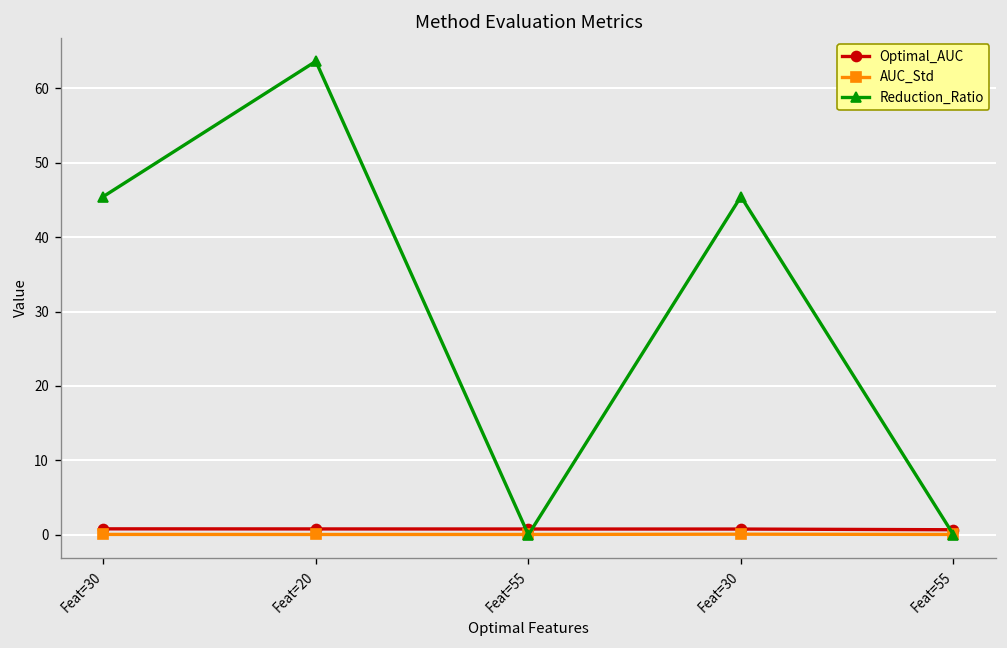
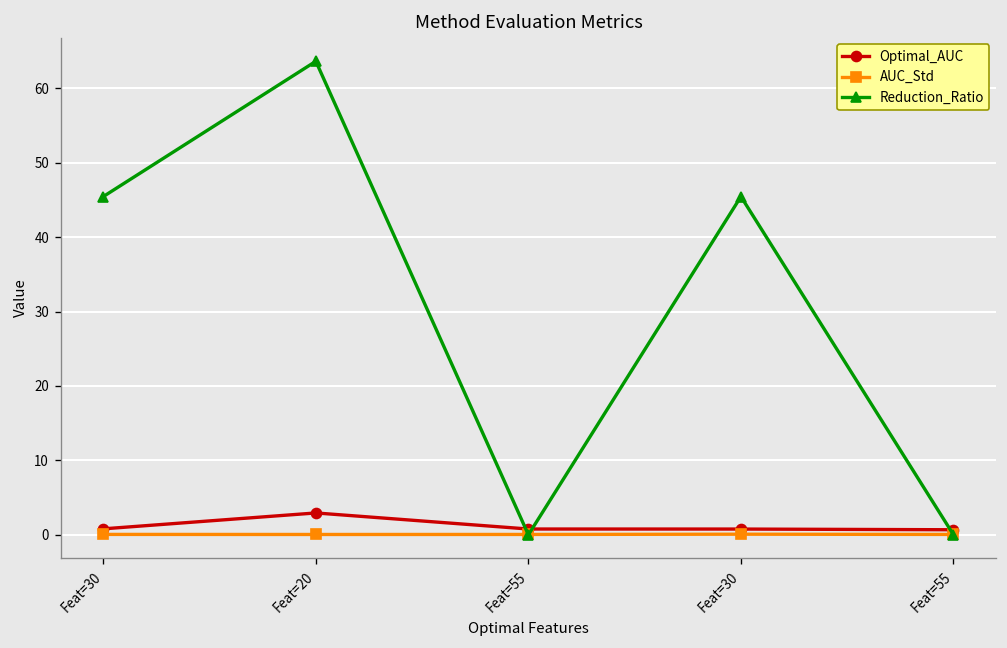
Optimal_AUC, Feat=20: 1 -> 3
